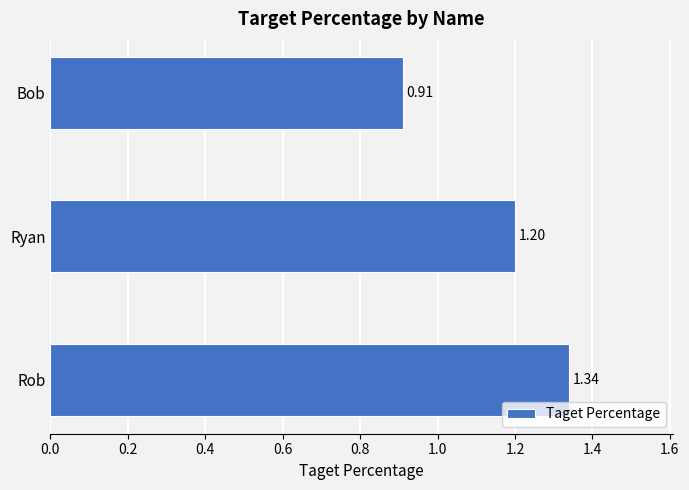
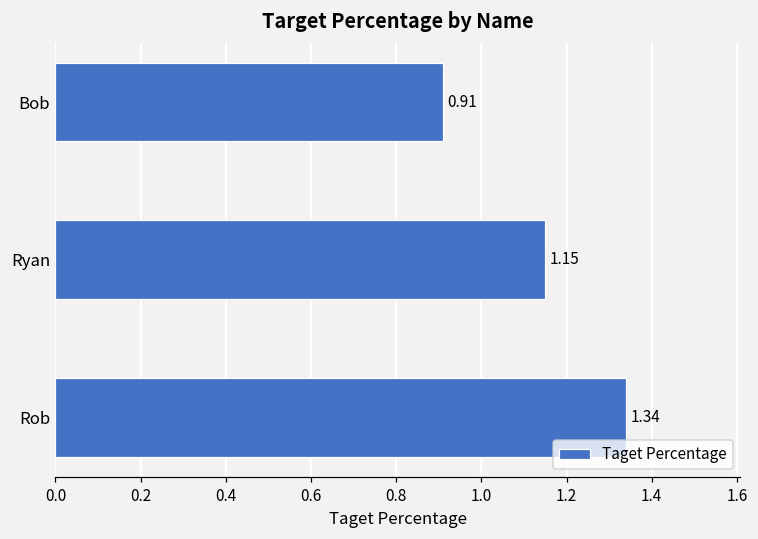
Ryan: 1.20 -> 1.15
